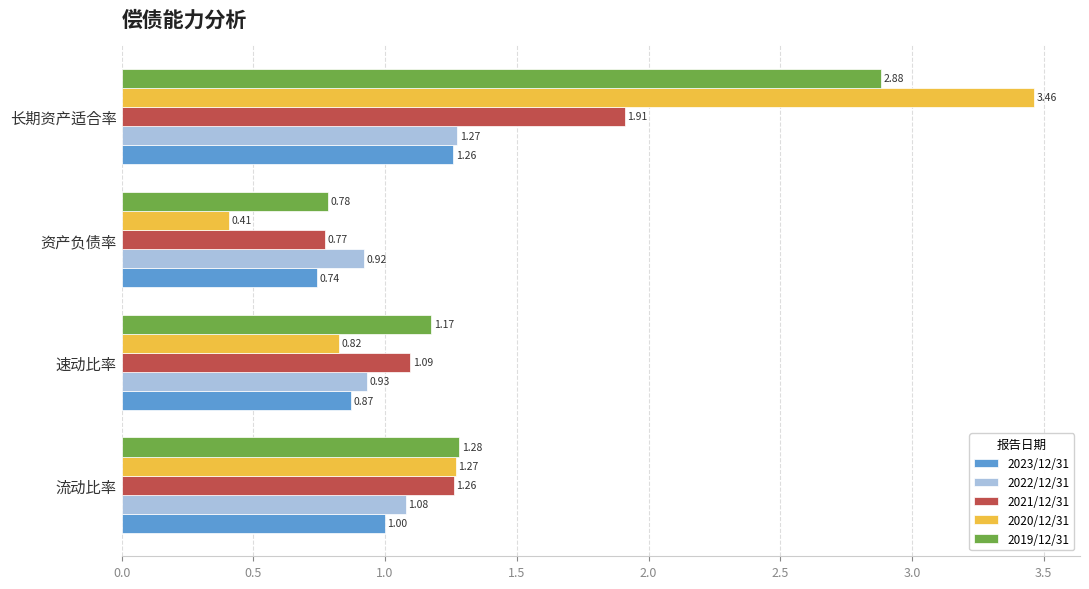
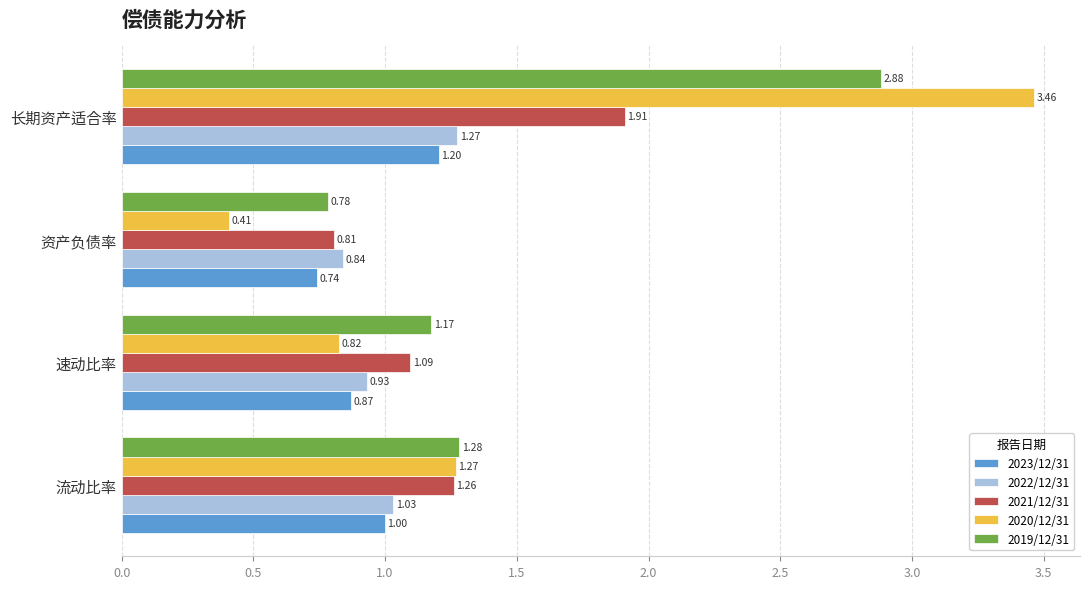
2023/12/31, 长期资产适合率: 1.26 -> 1.20
2021/12/31, 资产负债率: 0.77 -> 0.81
2022/12/31, 资产负债率: 0.92 -> 0.84
2022/12/31, 流动比率: 1.08 -> 1.03
